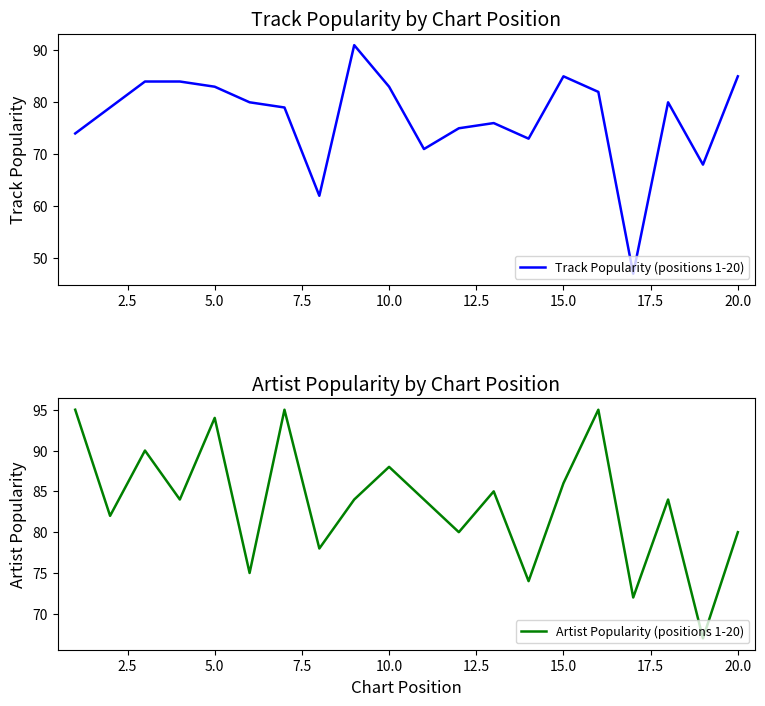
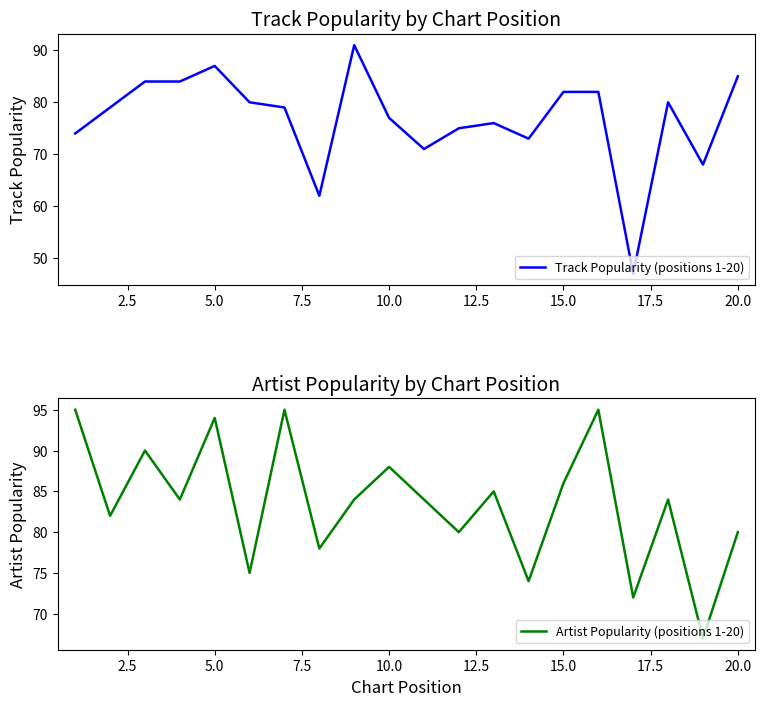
Track Popularity by Chart Position, 5.0: 83 -> 87
Track Popularity by Chart Position, 10.0: 83 -> 77
Track Popularity by Chart Position, 15.0: 85 -> 82
